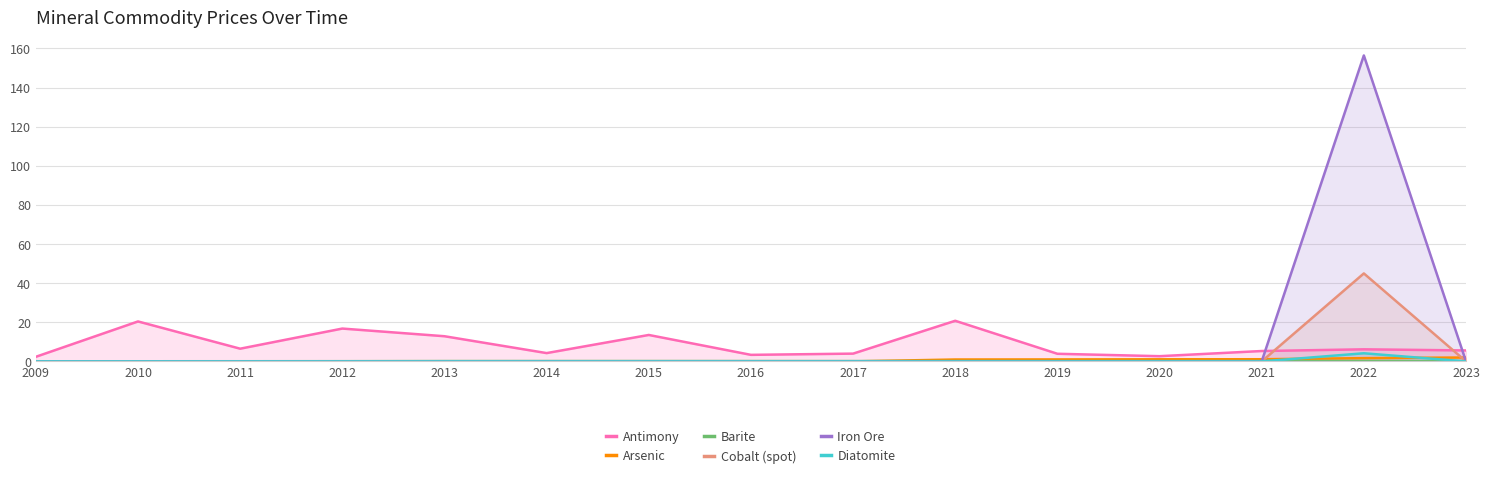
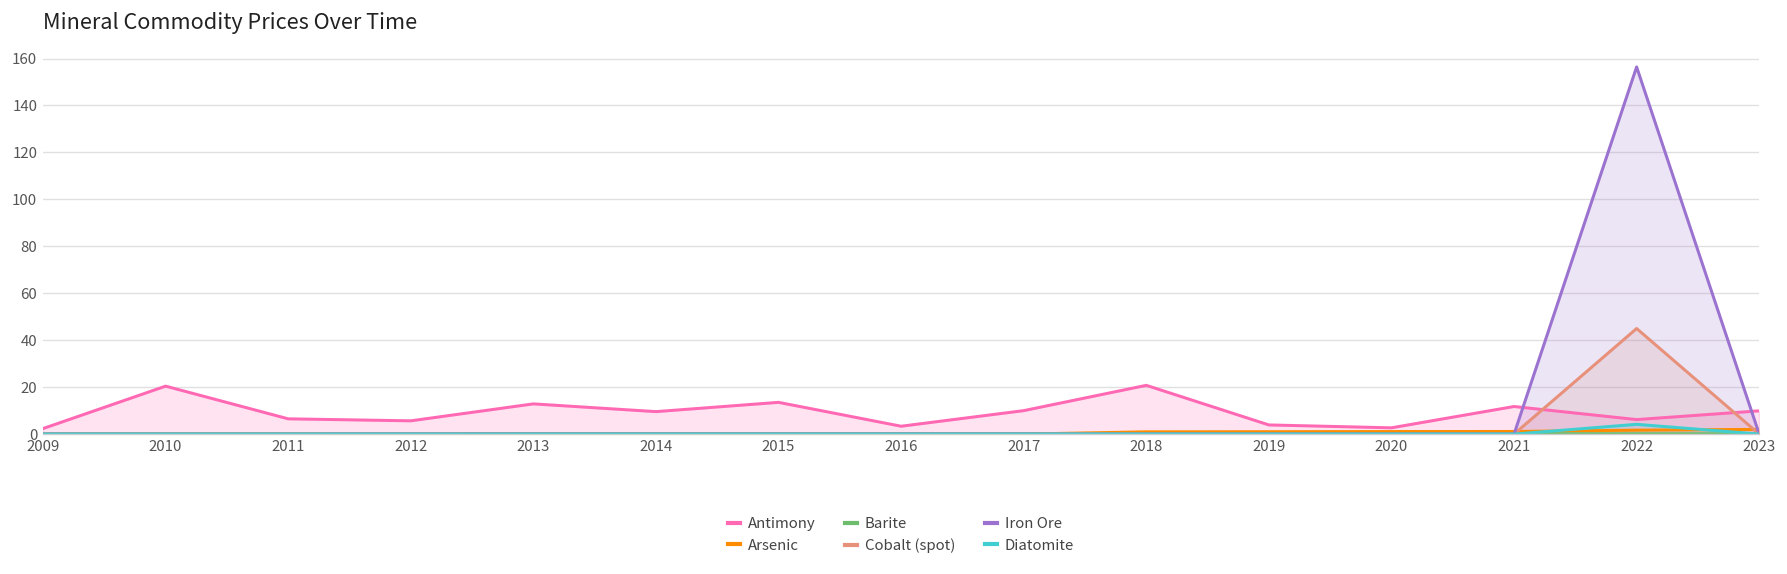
Antimony, 2012: 17 -> 6
Antimony, 2014: 4 -> 10
Antimony, 2017: 4 -> 10
Antimony, 2021: 5 -> 12
Antimony, 2023: 6 -> 10
